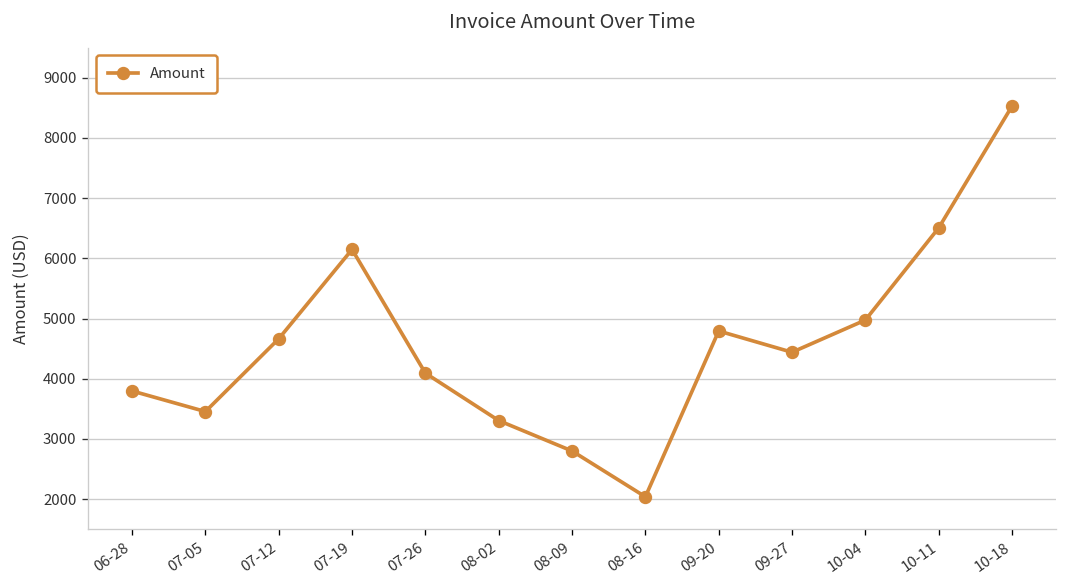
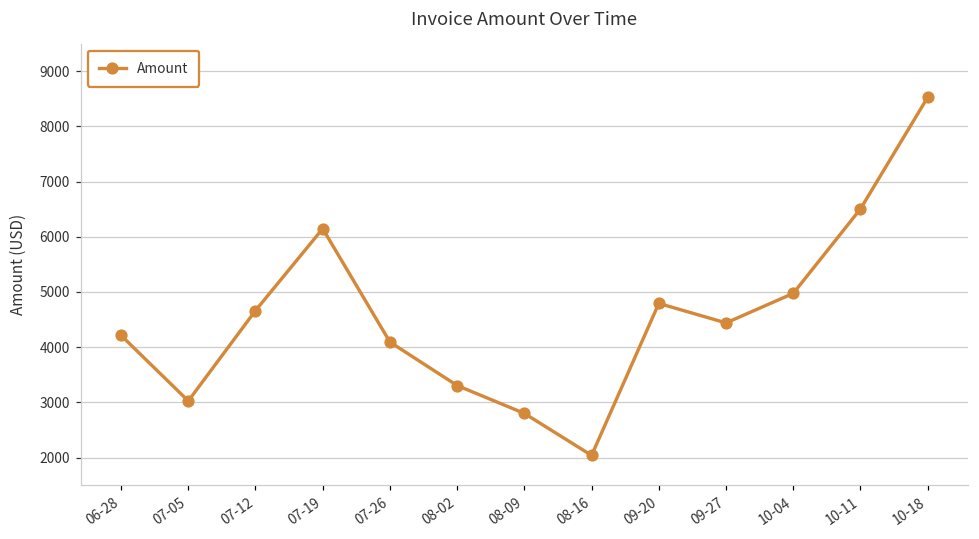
06-28: 3800 -> 4200
07-05: 3500 -> 3000
